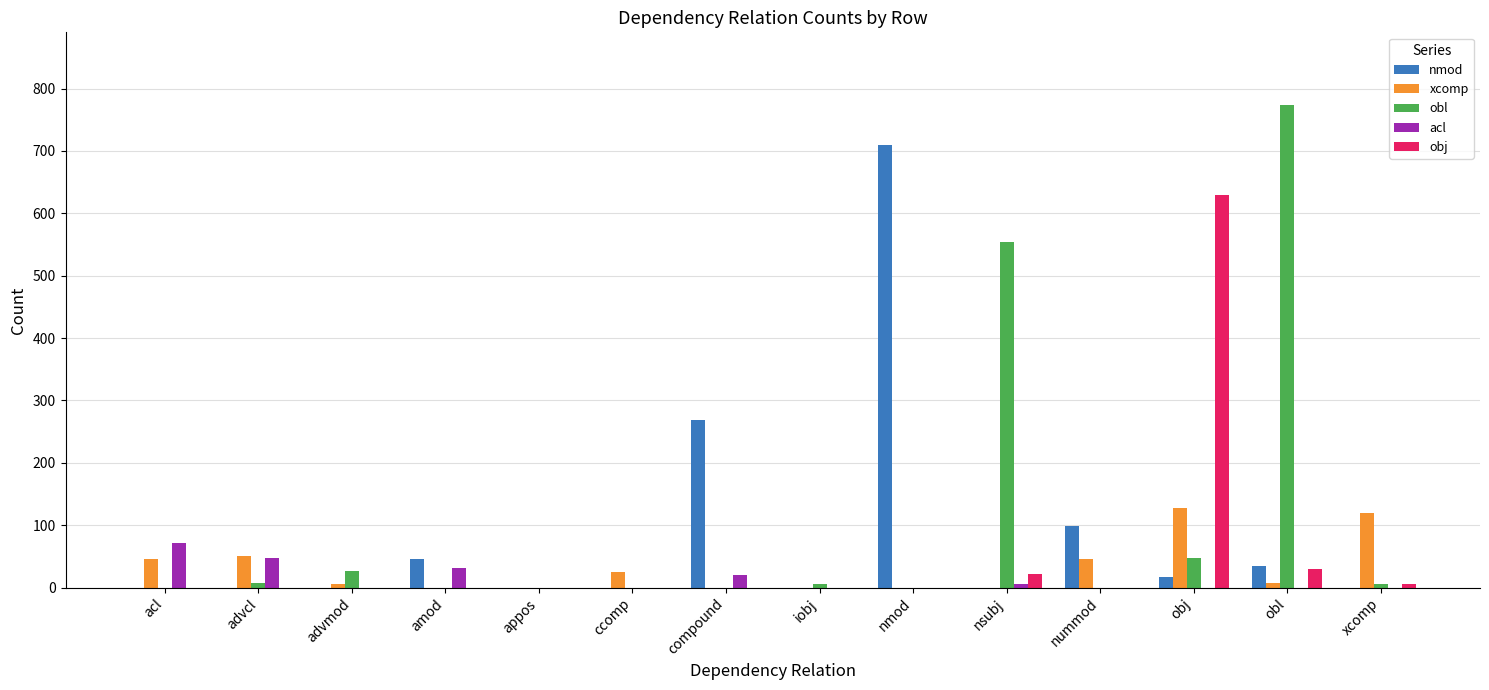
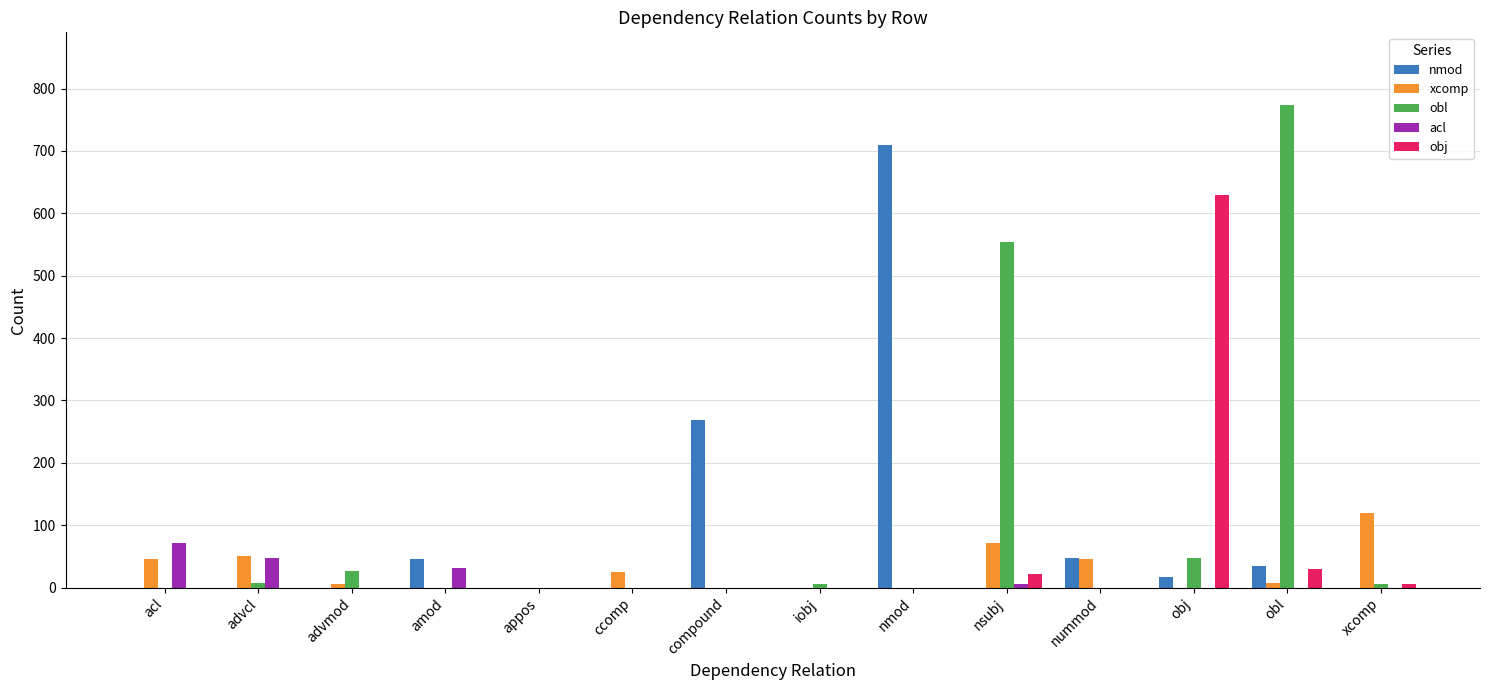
acl, compound: 20 -> 0
xcomp, nsubj: 0 -> 70
nmod, nummod: 100 -> 50
xcomp, obj: 130 -> 0
